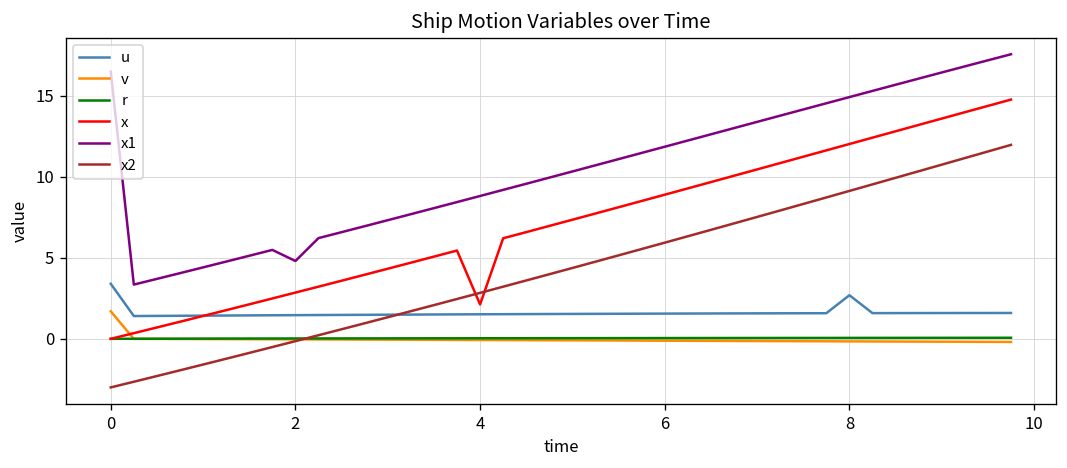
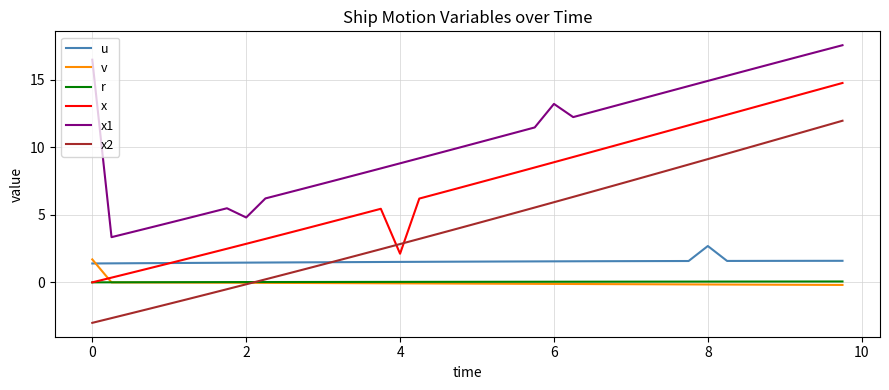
u, 0: 3.4 -> 1.4
x1, 6: 11.9 -> 13.2
